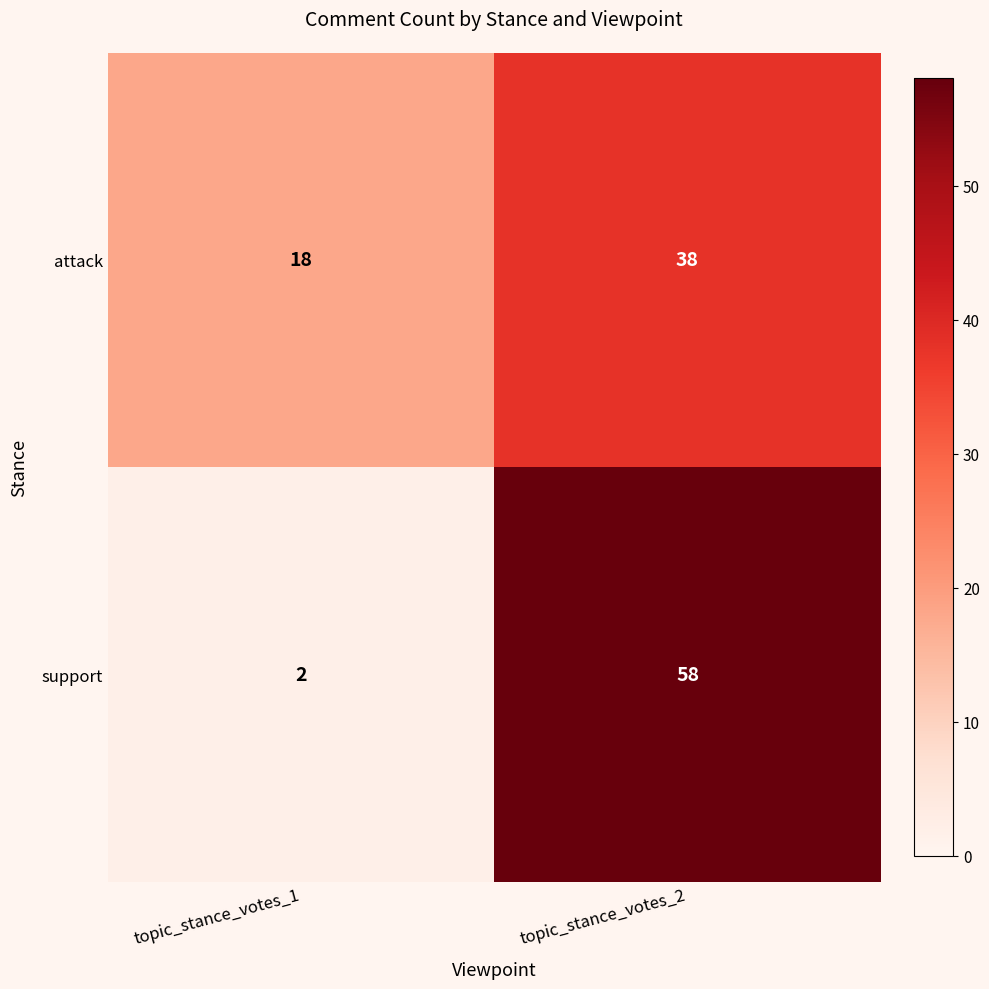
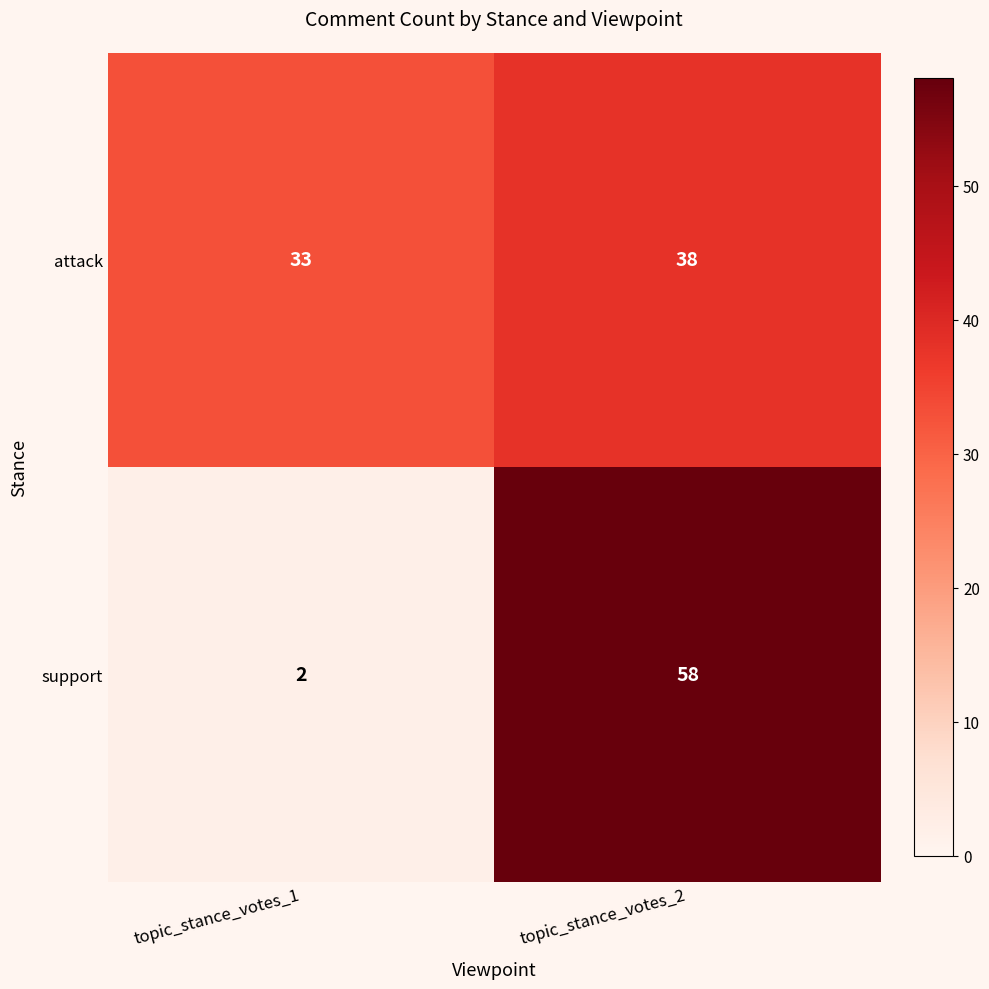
attack, topic_stance_votes_1: 18 -> 33
